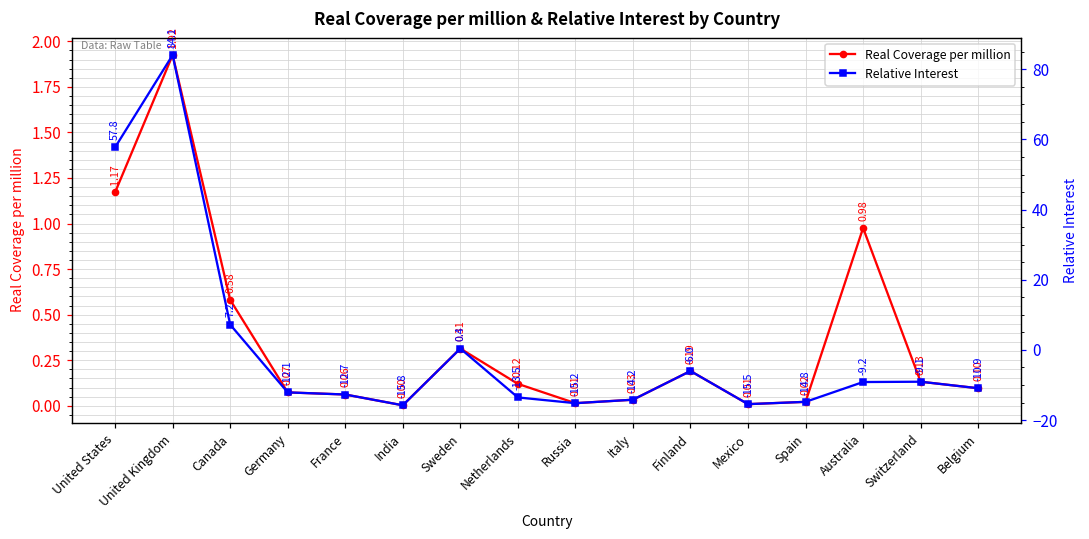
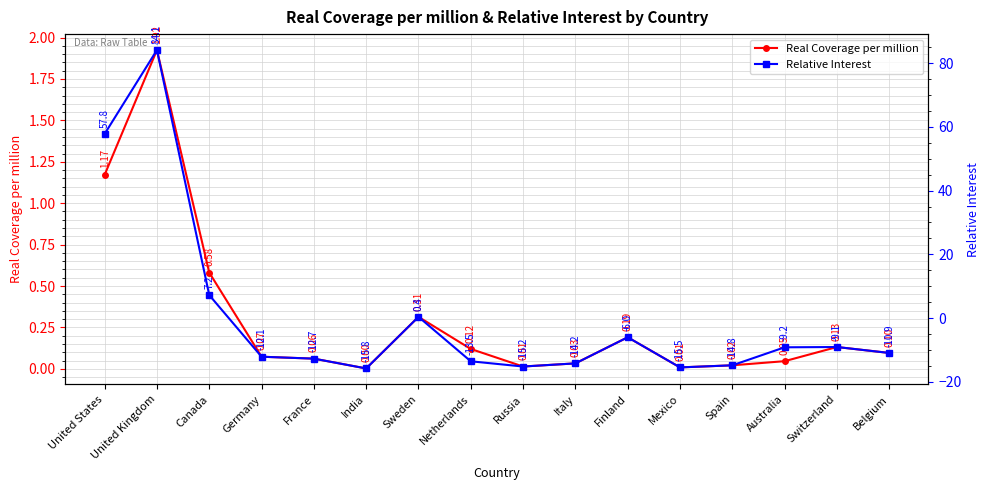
Real Coverage per million, Australia: 0.98 -> 0.05
